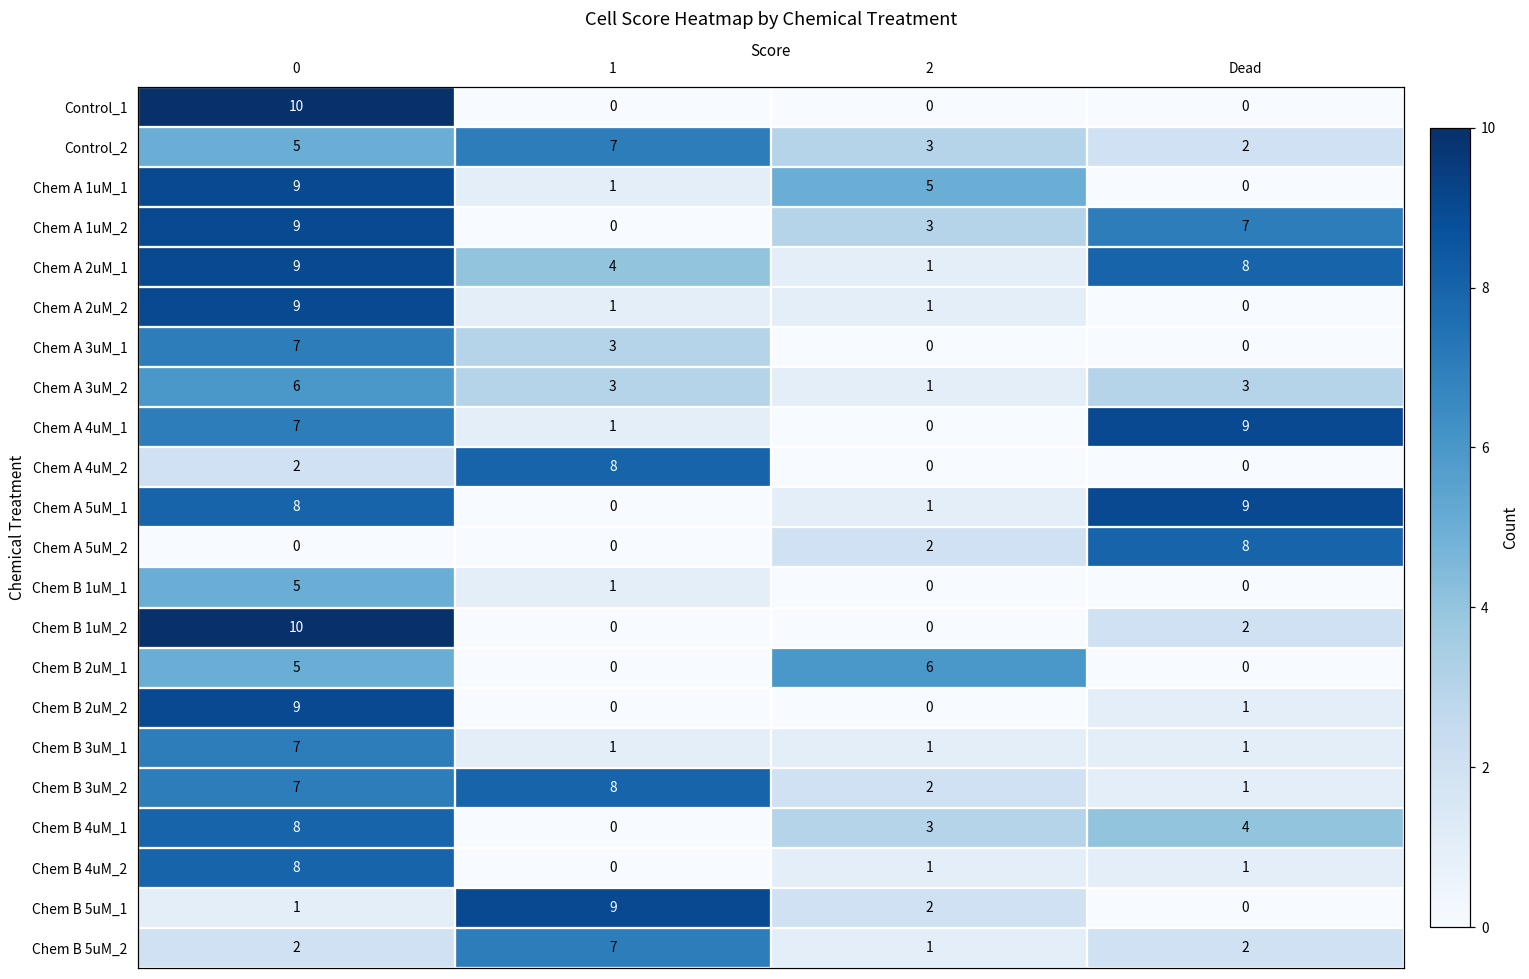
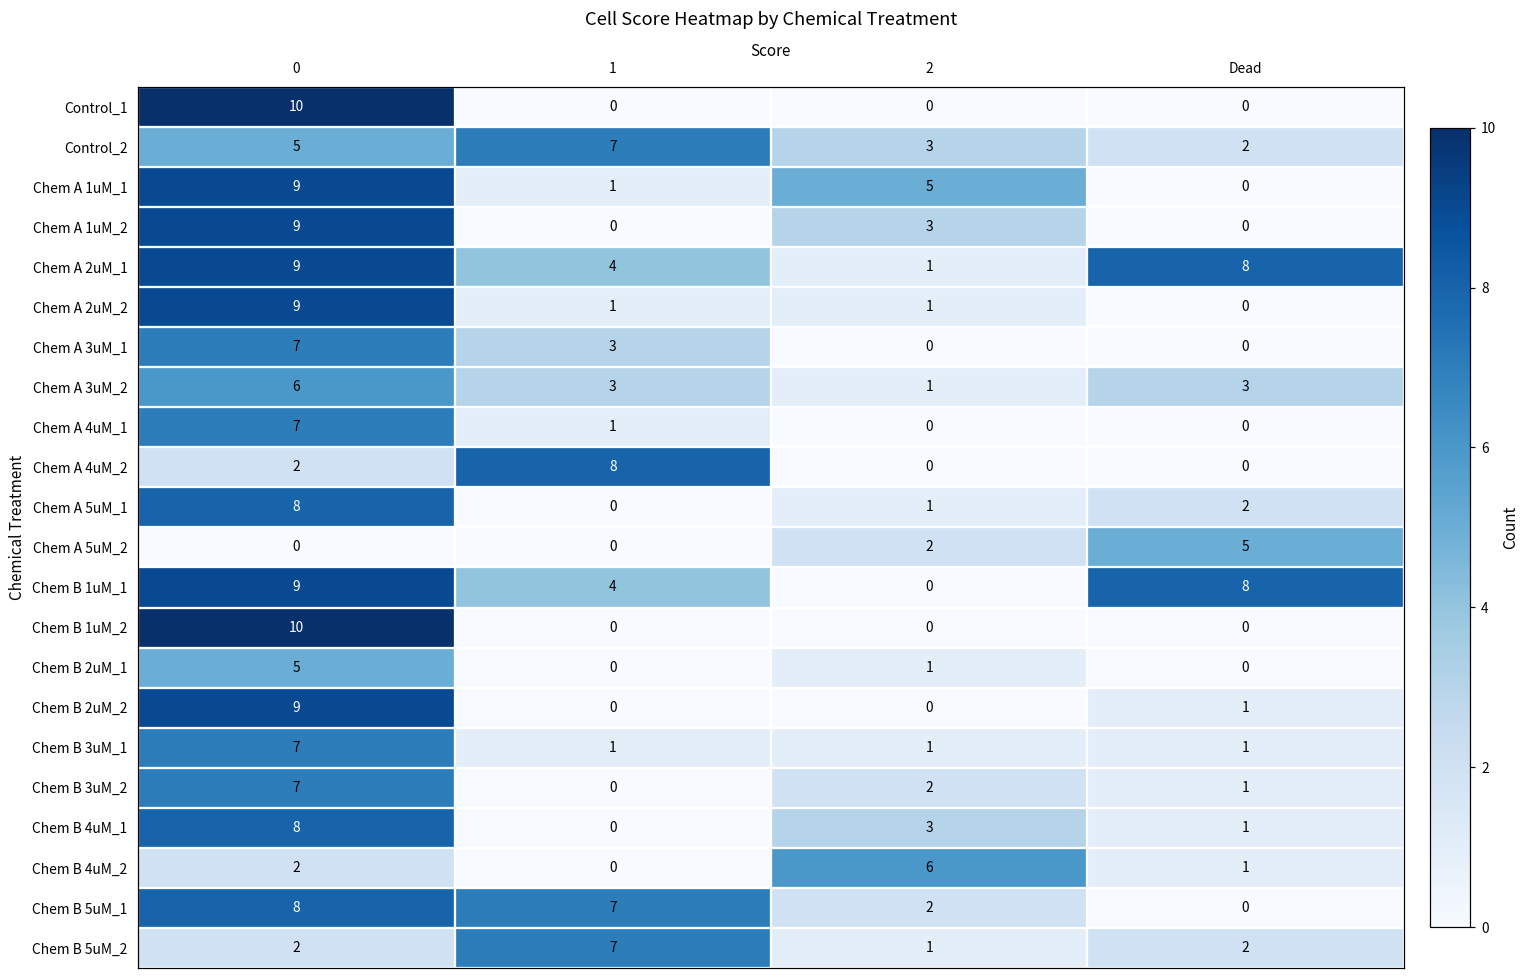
Chem A 1uM_2, Dead: 7 -> 0
Chem A 4uM_1, Dead: 9 -> 0
Chem A 5uM_1, Dead: 9 -> 2
Chem A 5uM_2, Dead: 8 -> 5
Chem B 1uM_1, 0: 5 -> 9
Chem B 1uM_1, 1: 1 -> 4
Chem B 1uM_1, Dead: 0 -> 8
Chem B 1uM_2, Dead: 2 -> 0
Chem B 2uM_1, 2: 6 -> 1
Chem B 3uM_2, 1: 8 -> 0
Chem B 4uM_1, Dead: 4 -> 1
Chem B 4uM_2, 0: 8 -> 2
Chem B 4uM_2, 2: 1 -> 6
Chem B 5uM_1, 0: 1 -> 8
Chem B 5uM_1, 1: 9 -> 7
